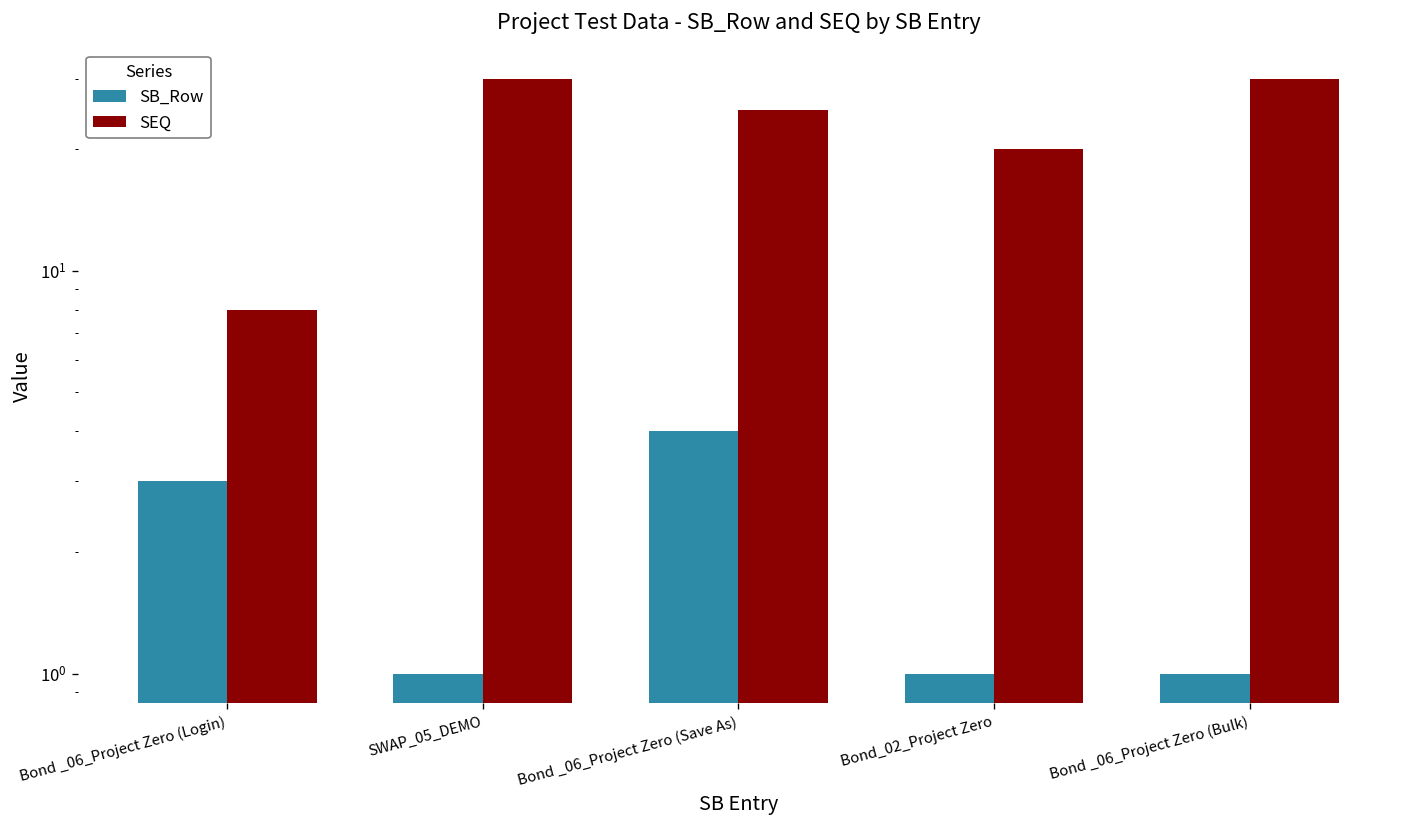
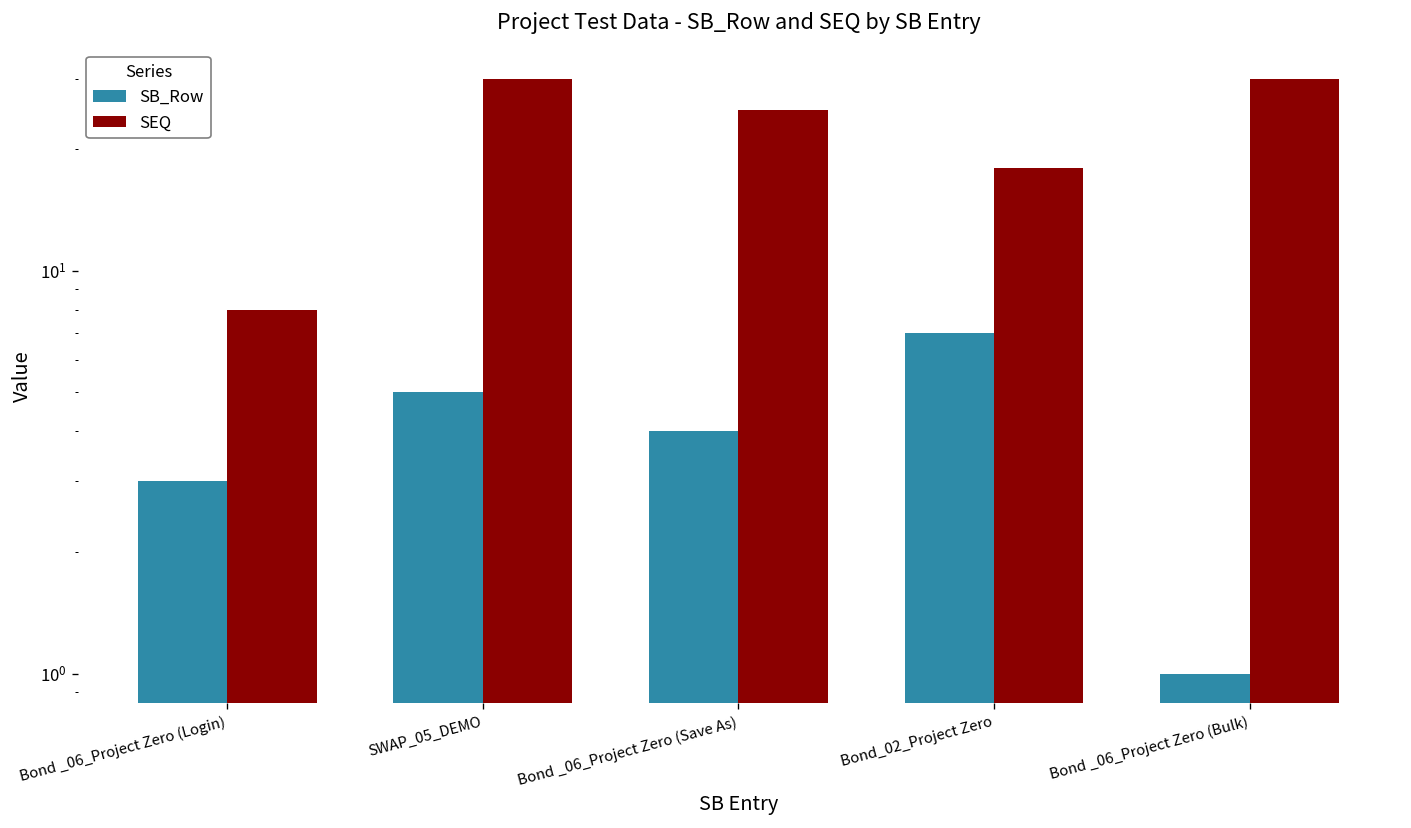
SB_Row, SWAP_05_DEMO: 1 -> 5
SB_Row, Bond_02_Project Zero: 1 -> 7
SEQ, Bond_02_Project Zero: 20 -> 18
